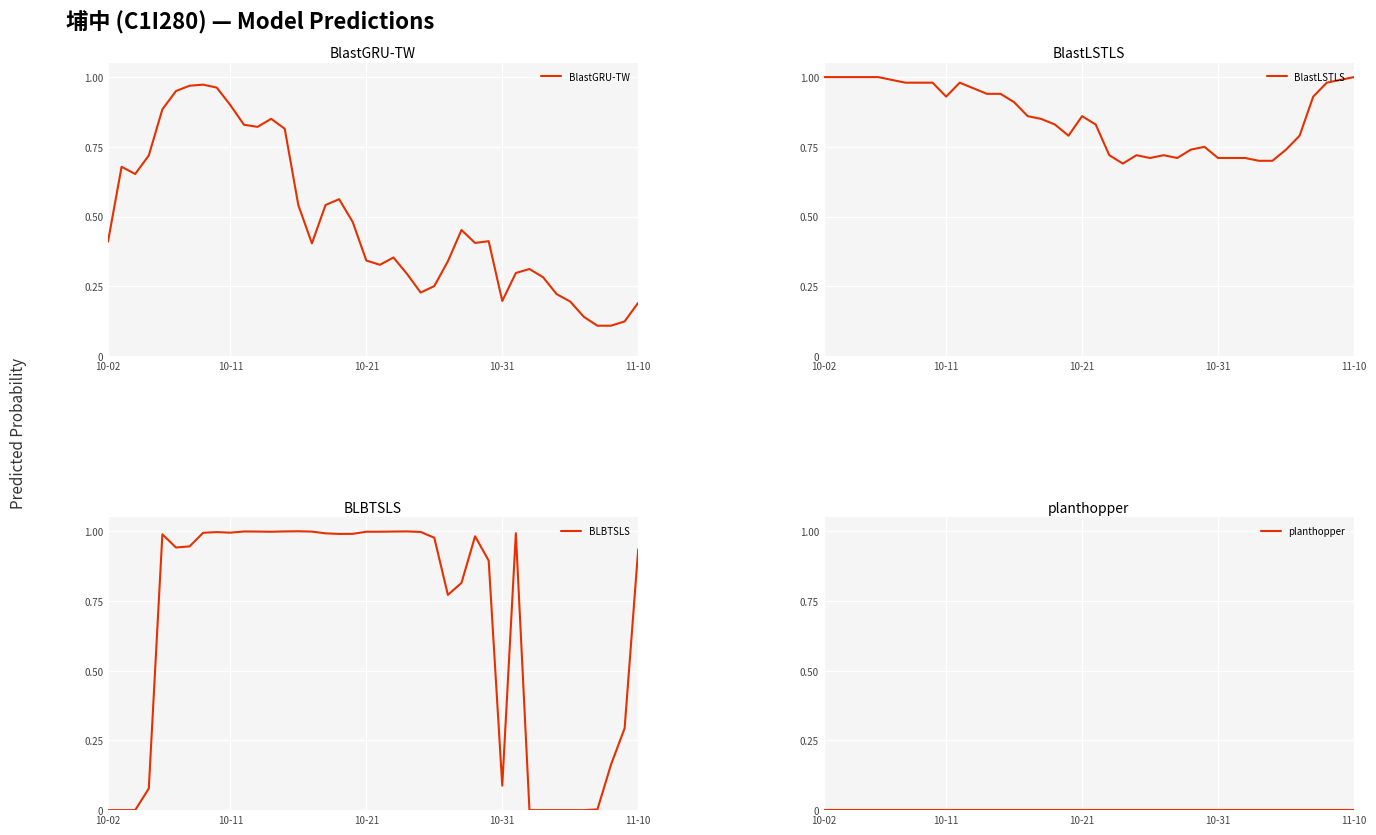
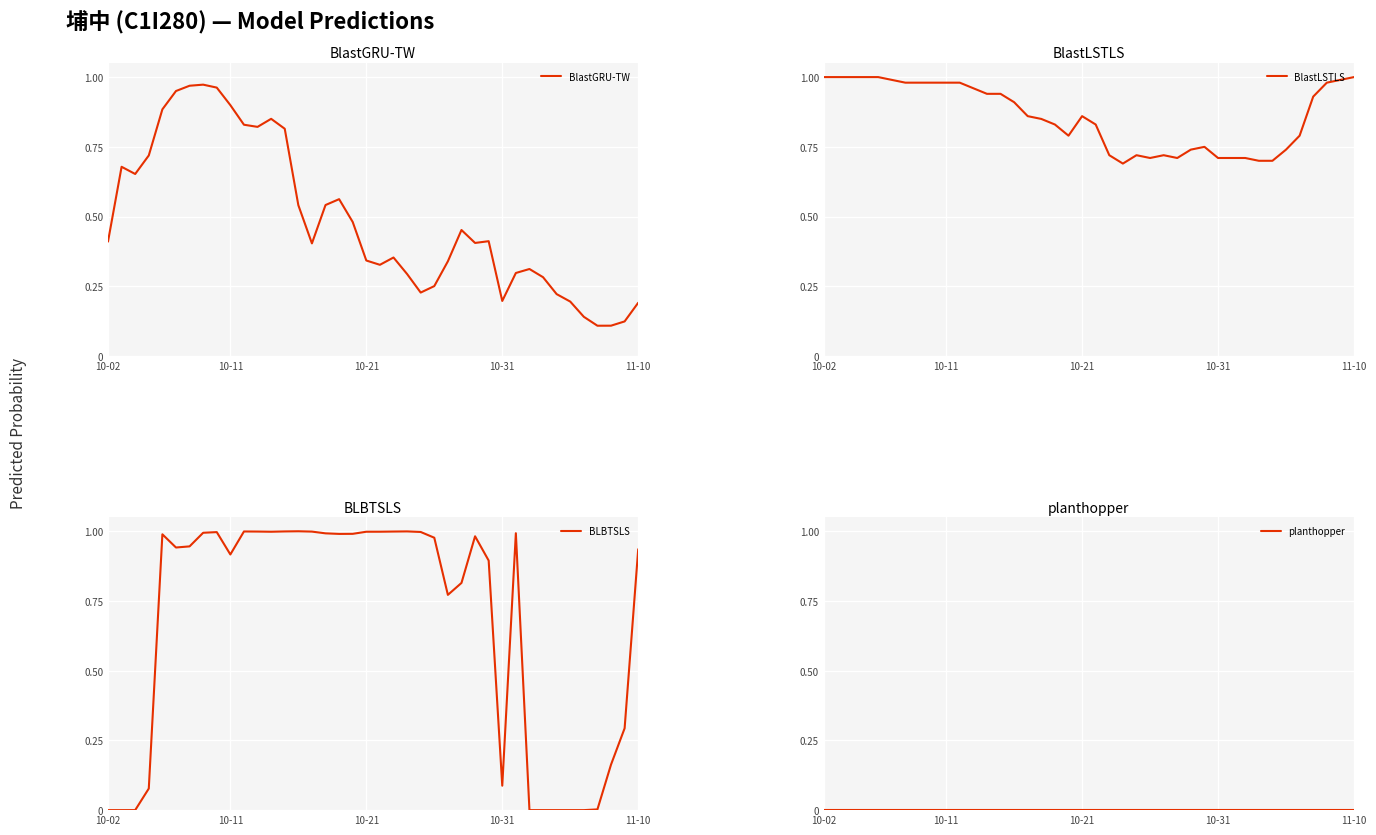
BlastLSTLS, 10-11: 0.93 -> 0.98
BLBTSLS, 10-11: 0.99 -> 0.92
